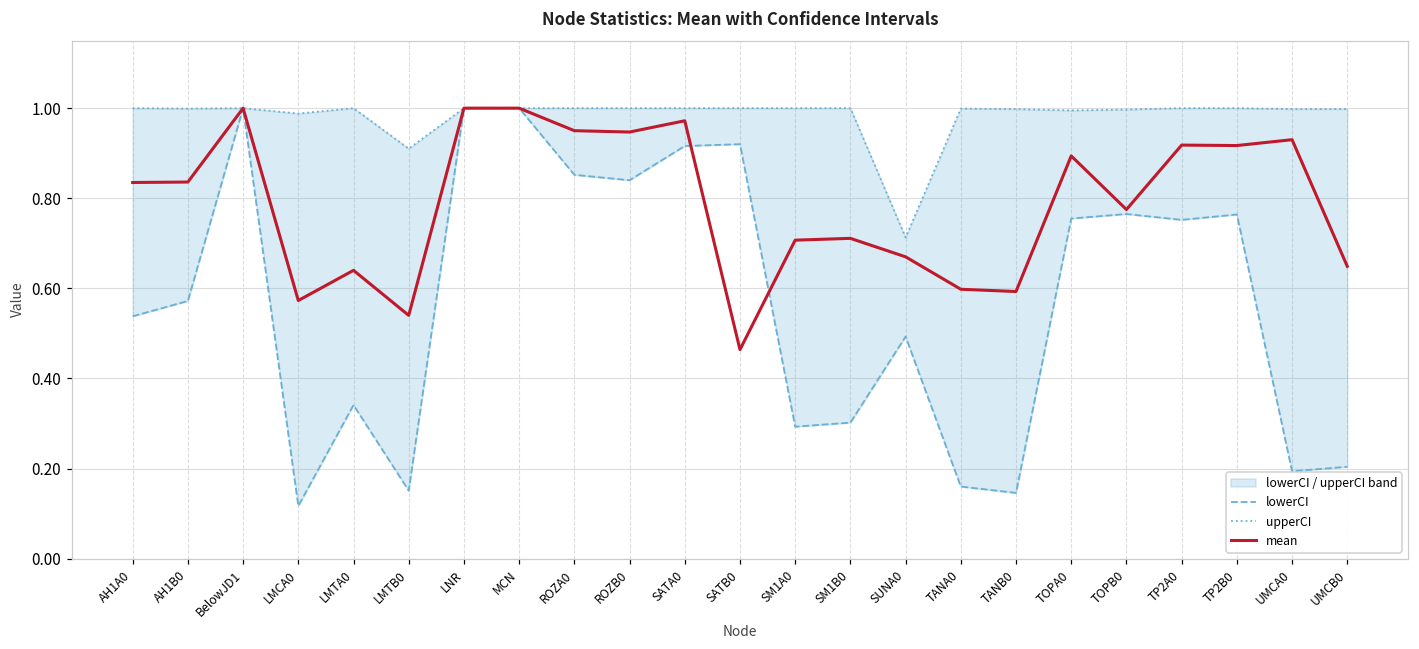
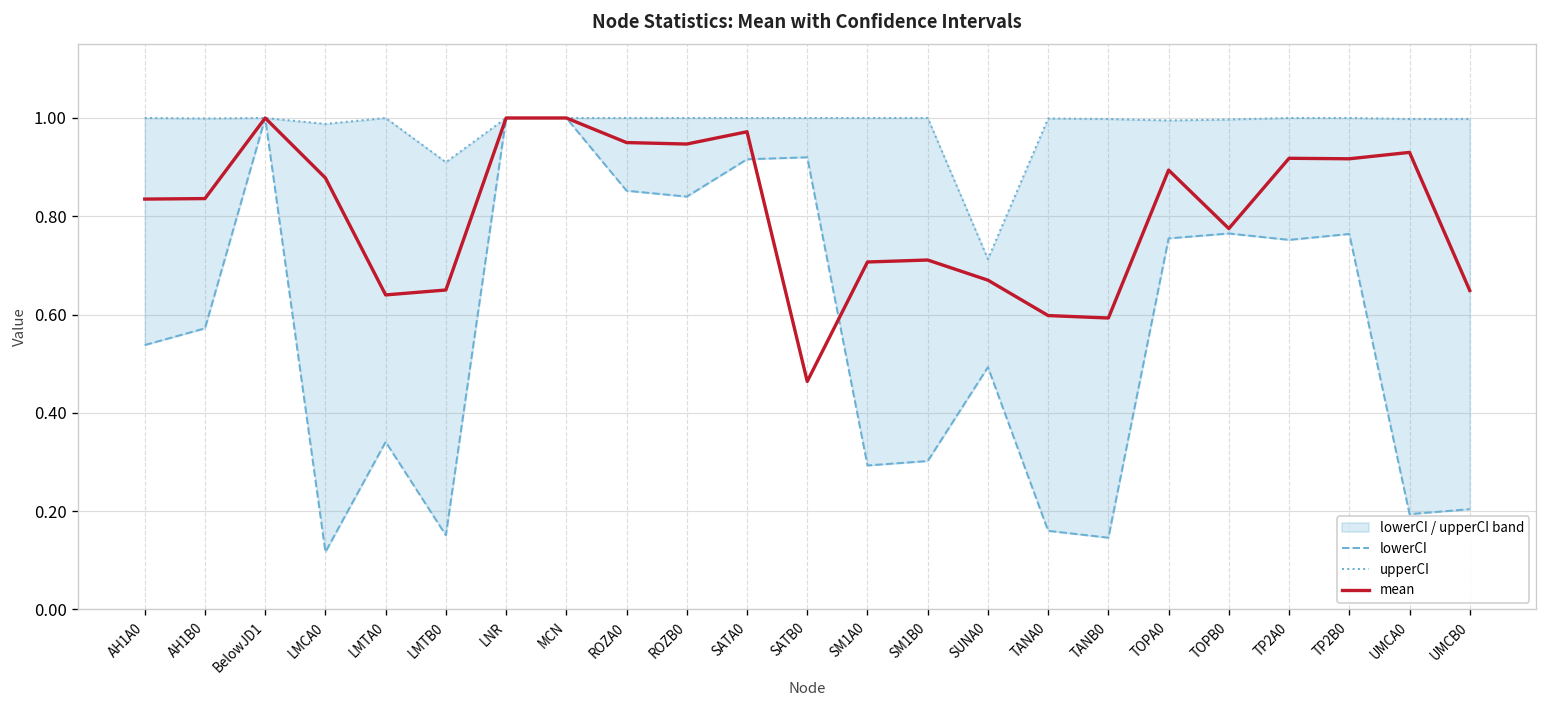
mean, LMCA0: 0.57 -> 0.88
mean, LMTB0: 0.54 -> 0.65
